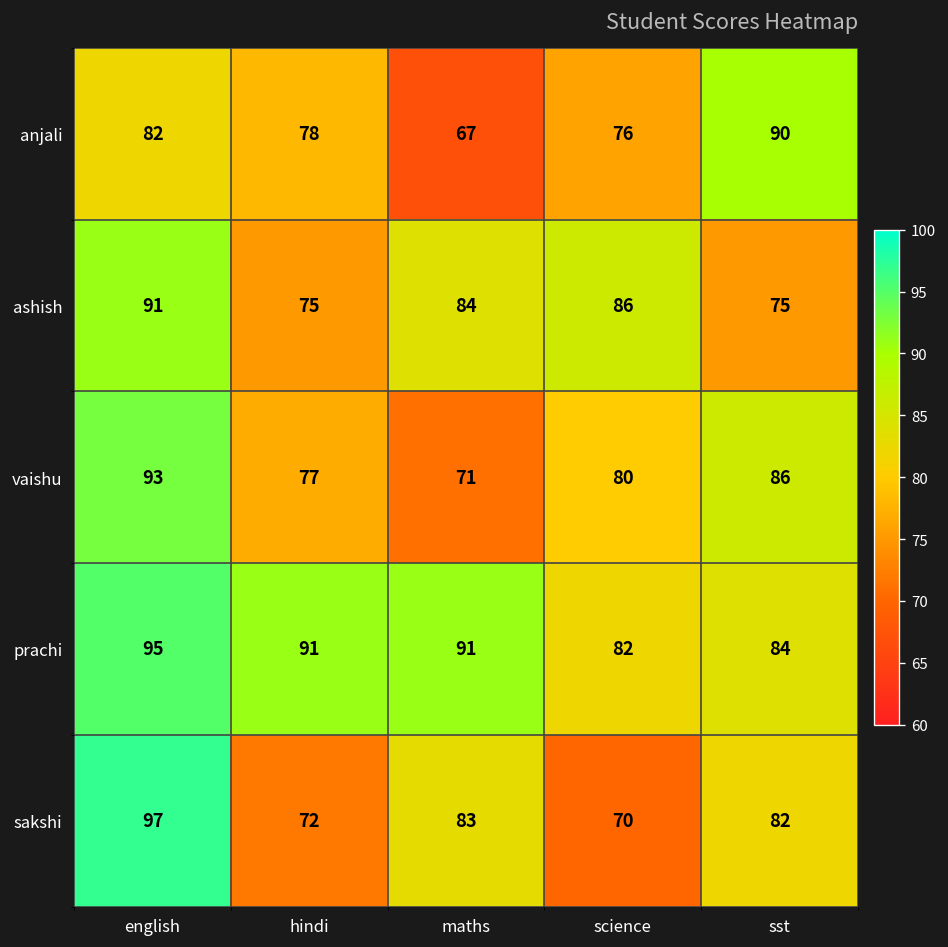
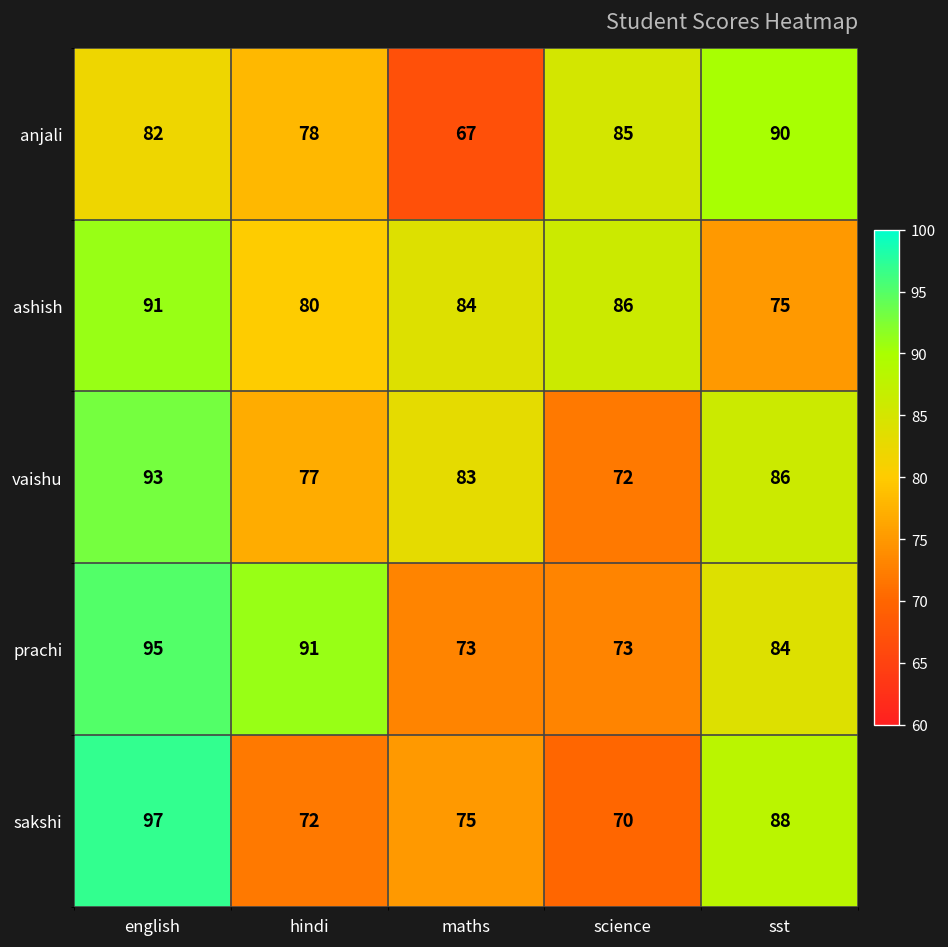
anjali, science: 76 -> 85
ashish, hindi: 75 -> 80
vaishu, maths: 71 -> 83
vaishu, science: 80 -> 72
prachi, maths: 91 -> 73
prachi, science: 82 -> 73
sakshi, maths: 83 -> 75
sakshi, sst: 82 -> 88
